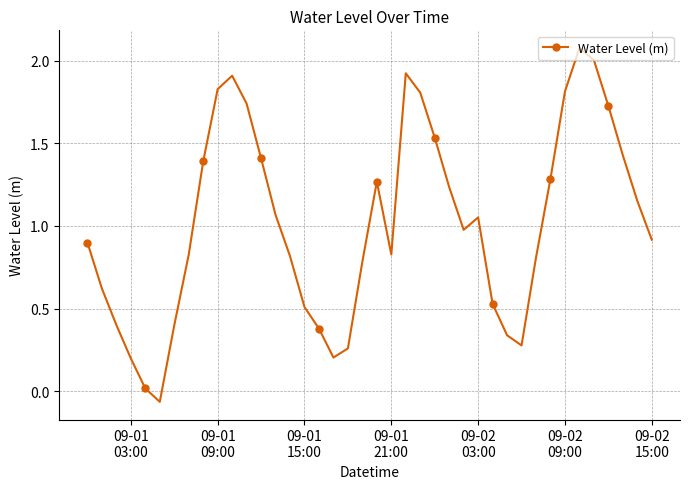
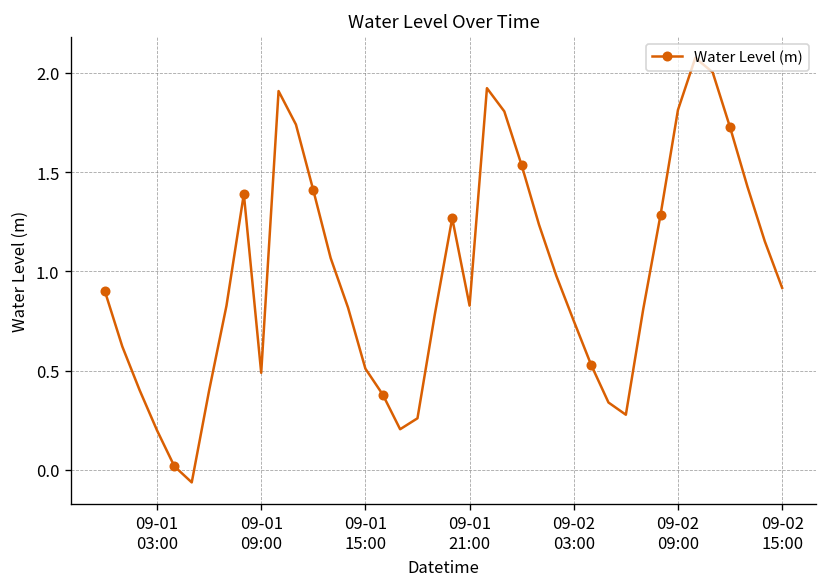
09-01 09:00: 1.83 -> 0.49
09-02 03:00: 1.05 -> 0.75
